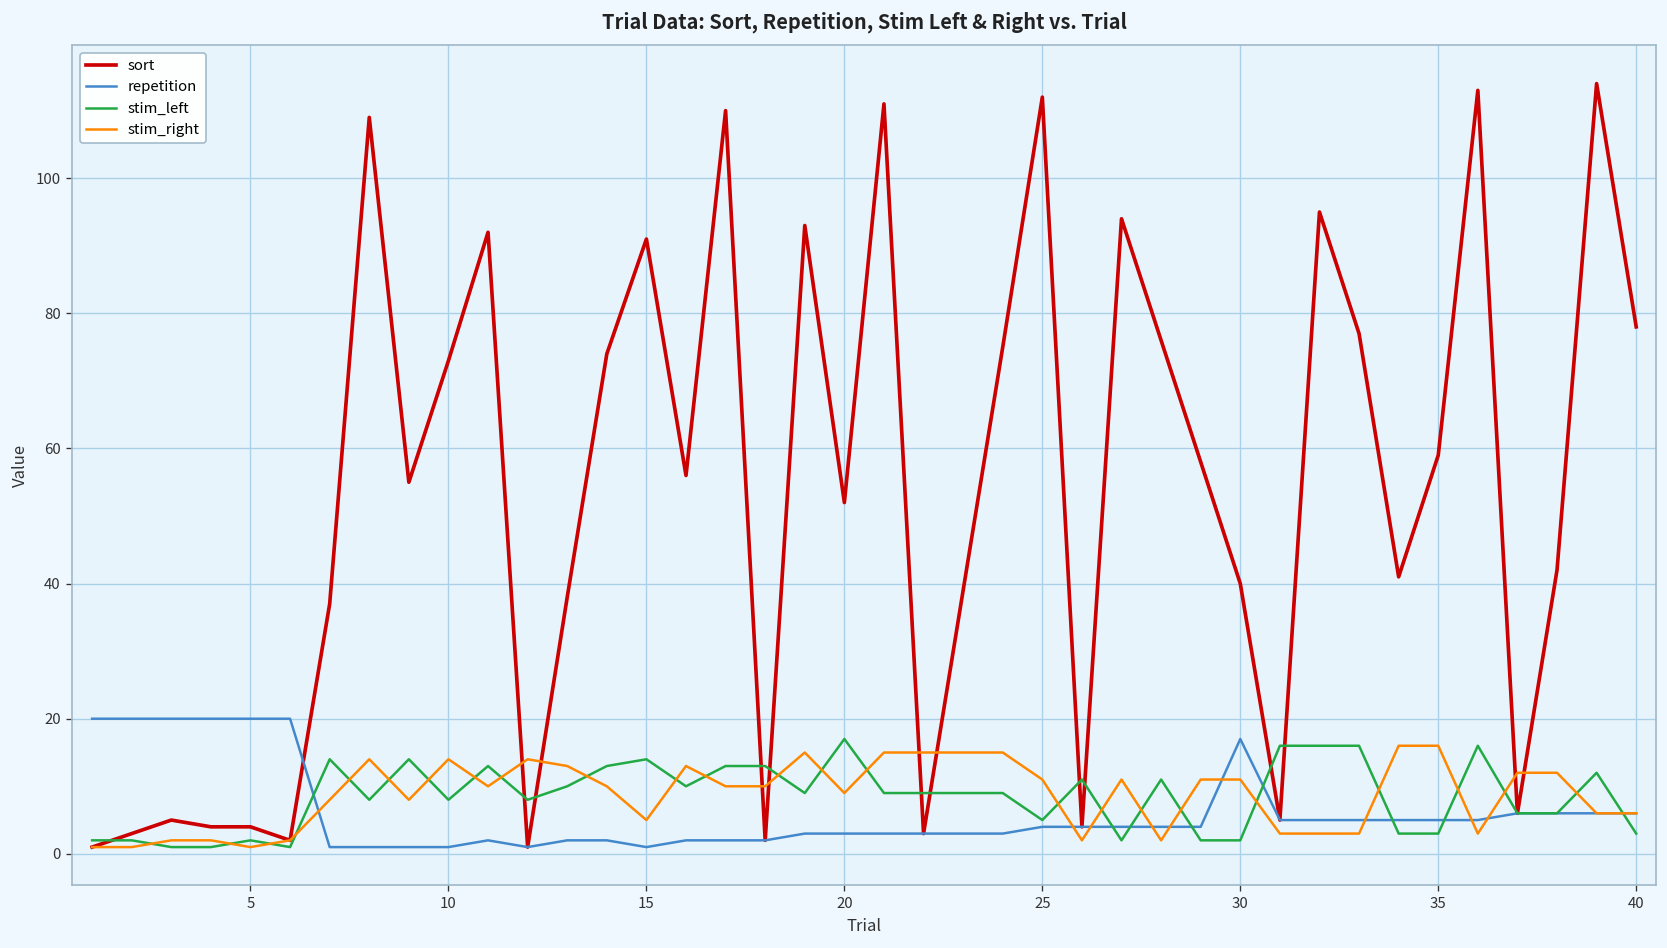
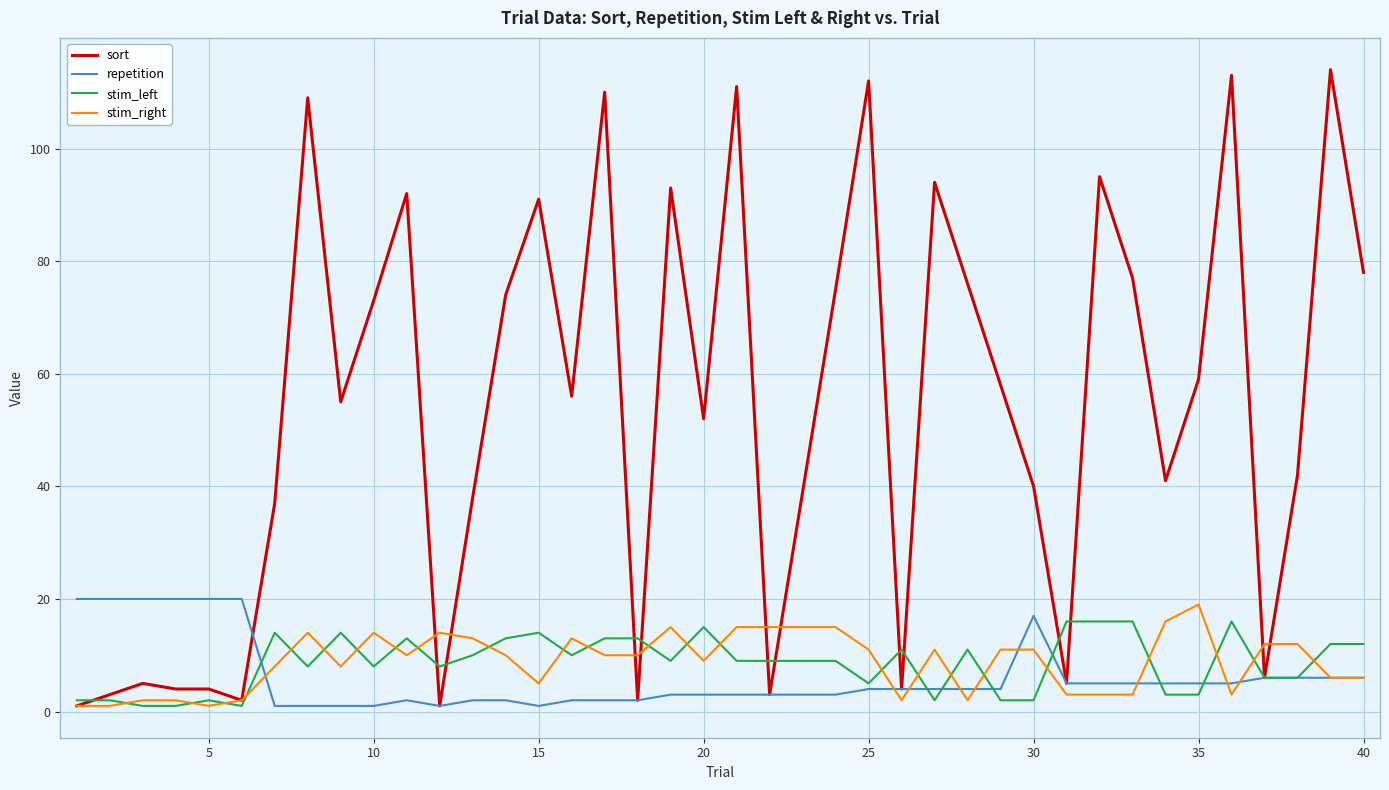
stim_left, 20: 17 -> 15
stim_right, 35: 16 -> 19
stim_left, 40: 3 -> 12
